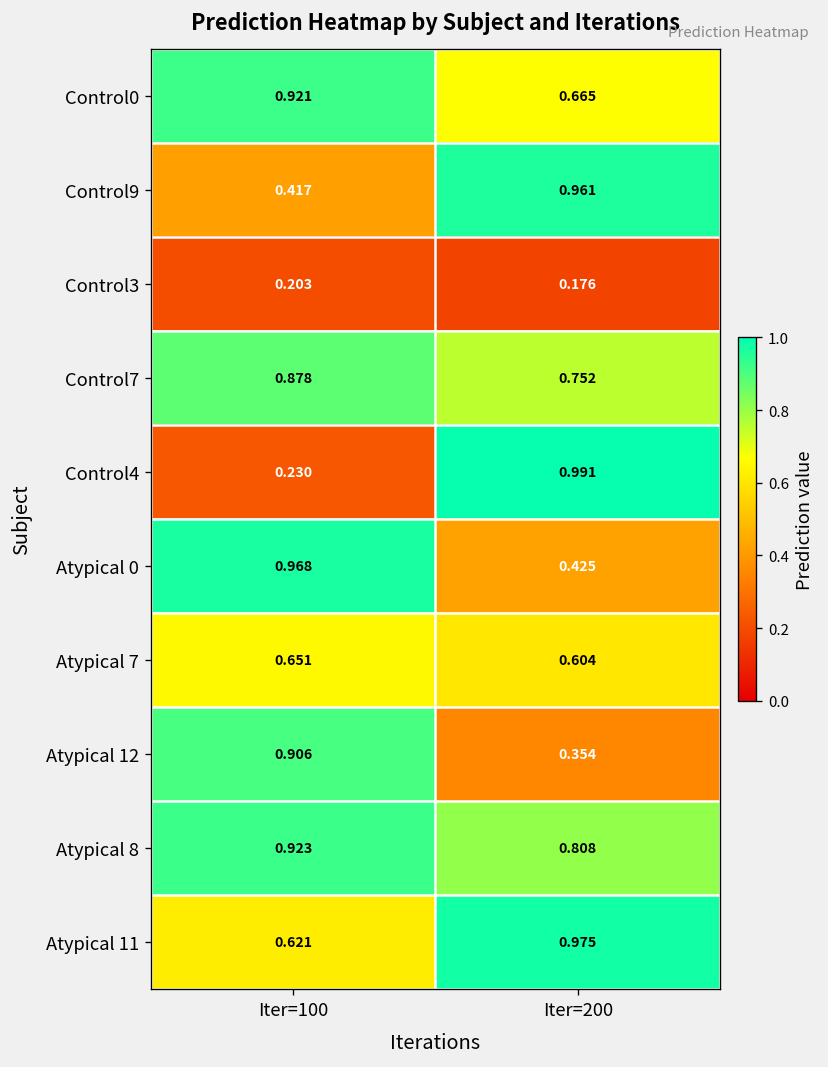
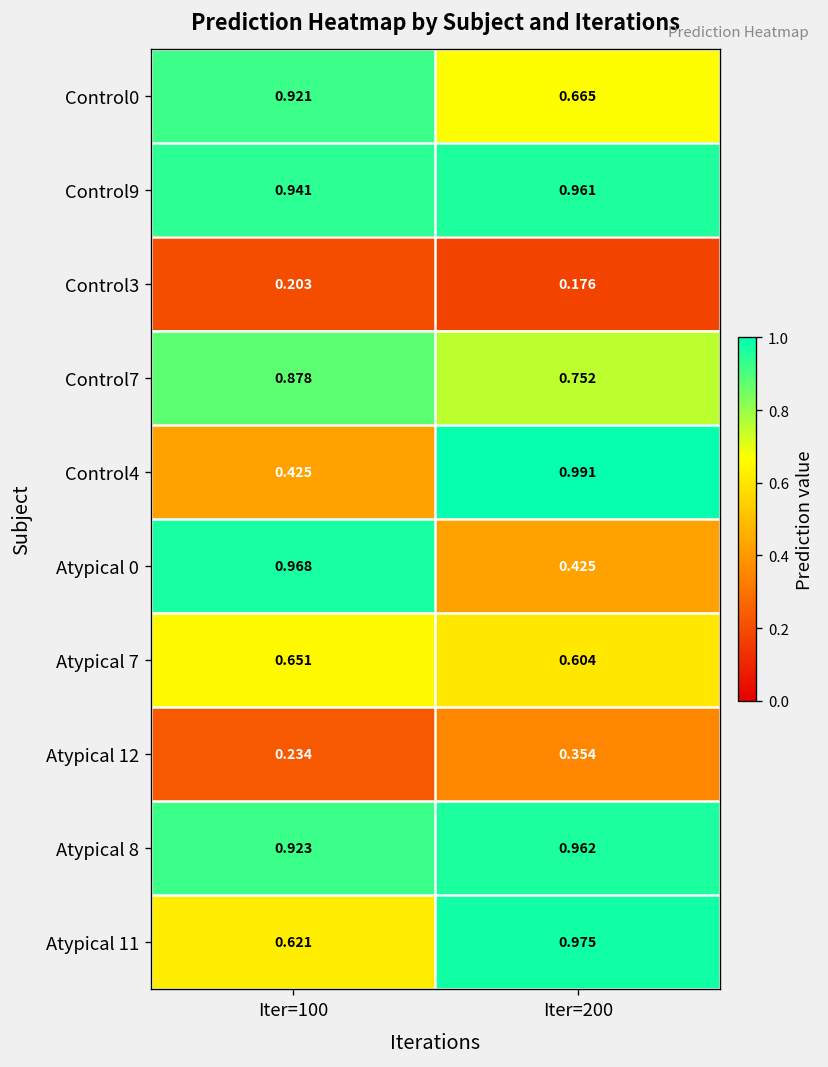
Control9, Iter=100: 0.417 -> 0.941
Control4, Iter=100: 0.230 -> 0.425
Atypical 12, Iter=100: 0.906 -> 0.234
Atypical 8, Iter=200: 0.808 -> 0.962
